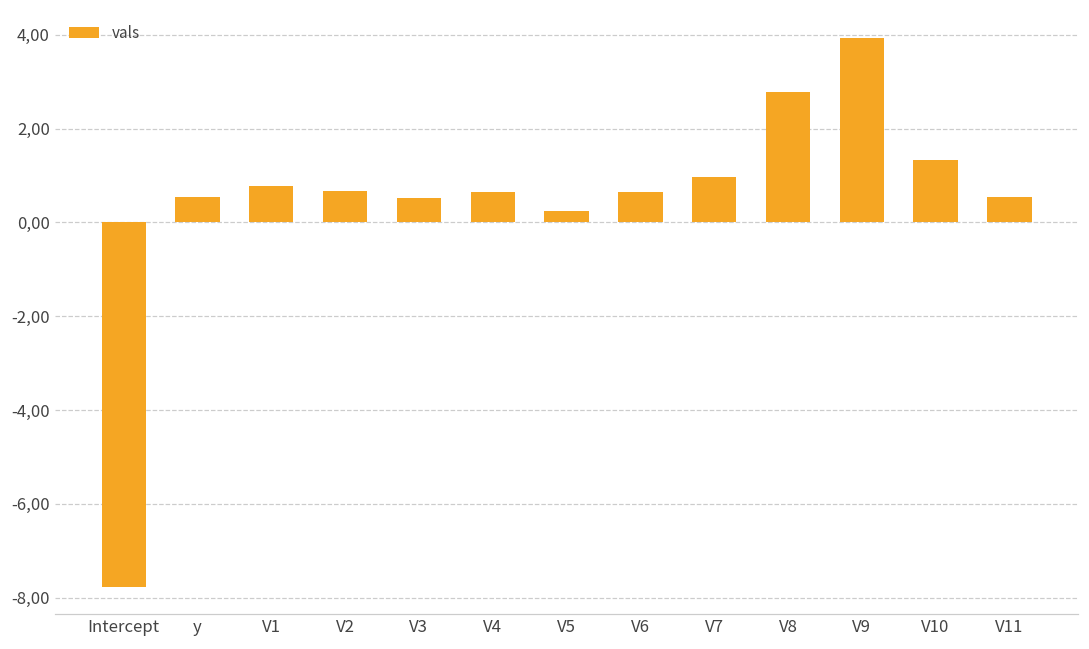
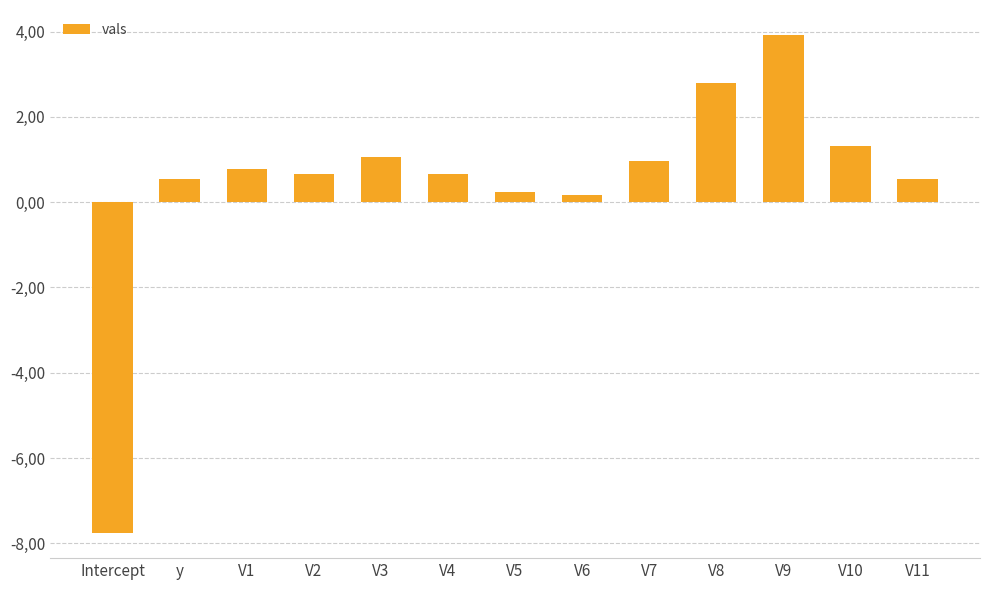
V3: 50 -> 100
V6: 60 -> 20
